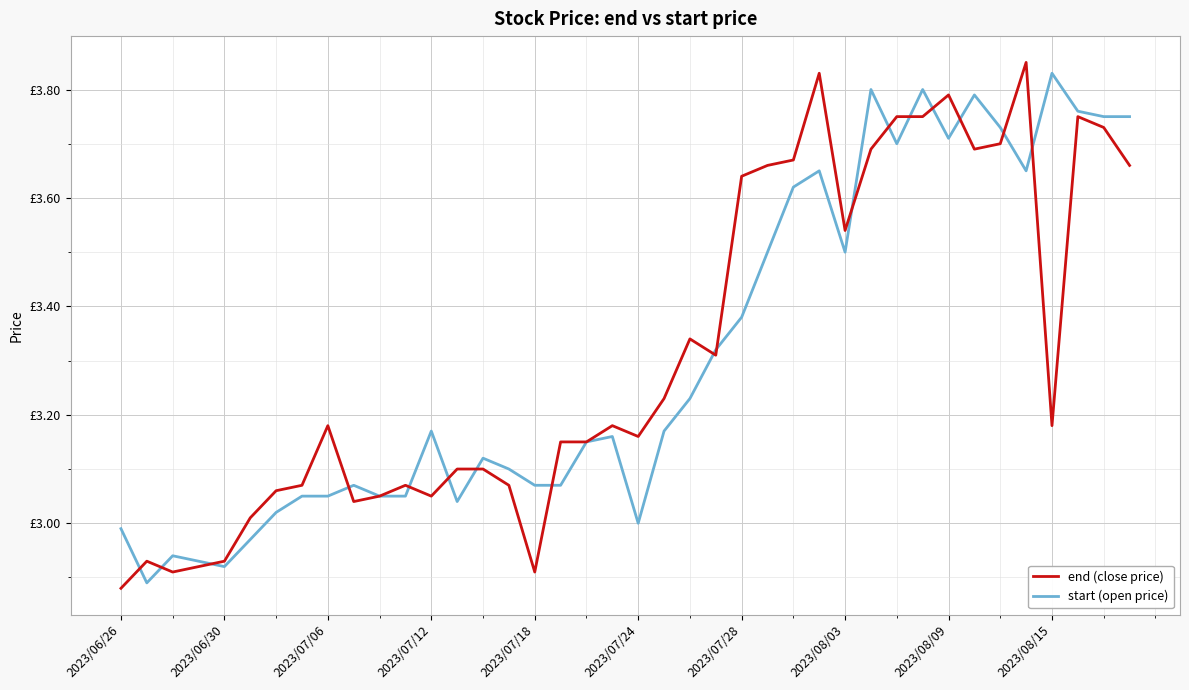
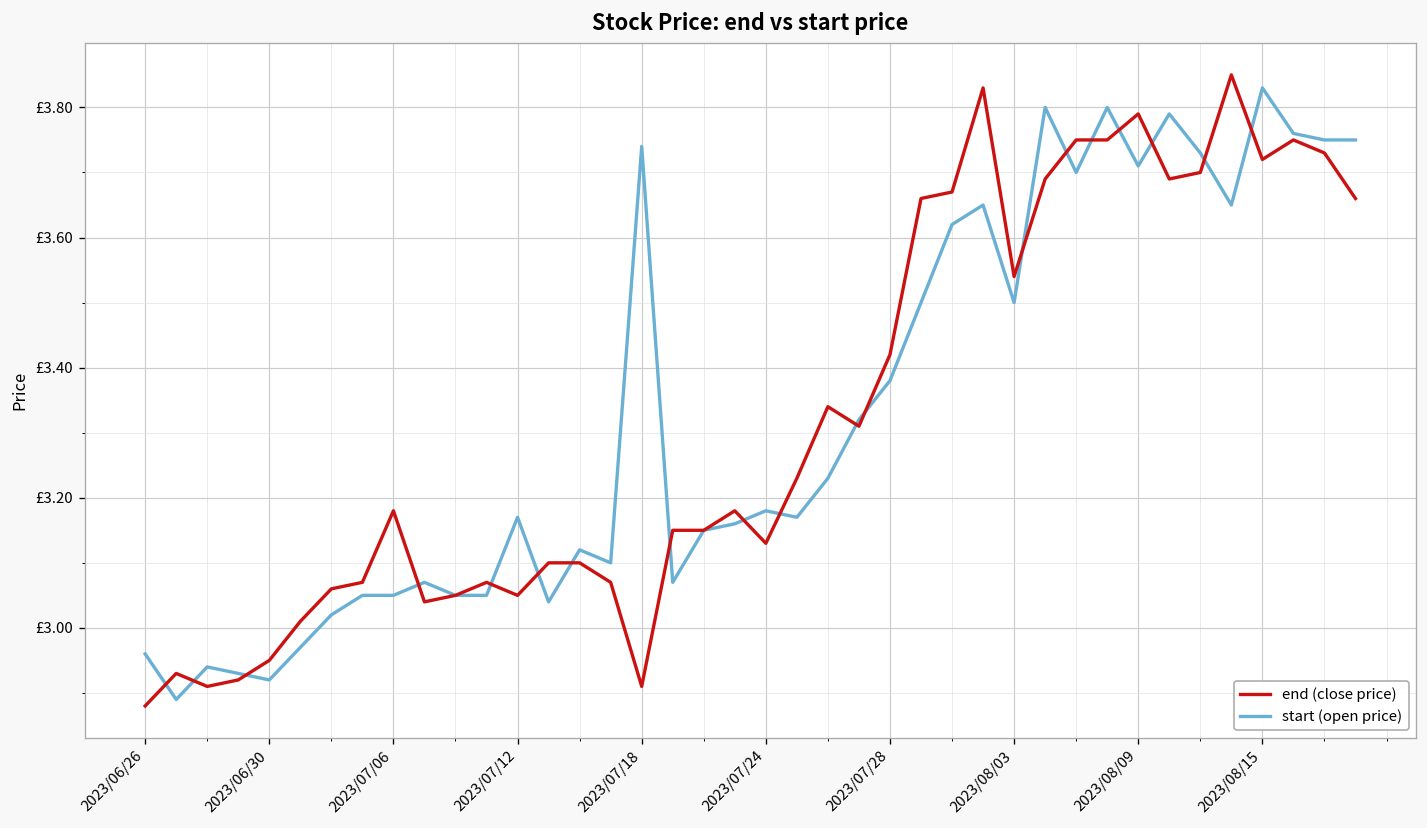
start (open price), 2023/06/26: £2.99 -> £2.96
end (close price), 2023/06/30: £2.93 -> £2.95
start (open price), 2023/07/18: £3.07 -> £3.74
end (close price), 2023/07/24: £3.16 -> £3.13
start (open price), 2023/07/24: £3.00 -> £3.18
end (close price), 2023/07/28: £3.64 -> £3.42
end (close price), 2023/08/15: £3.18 -> £3.72
